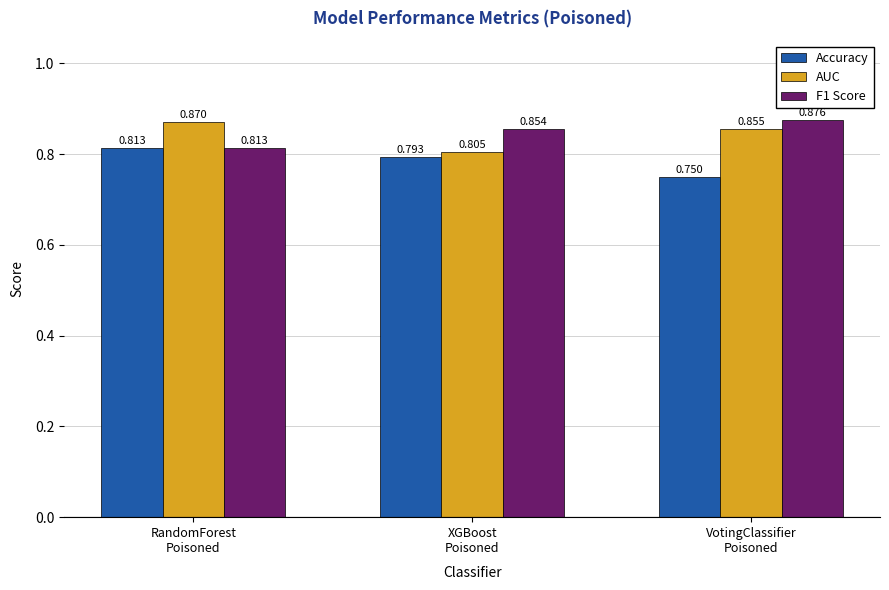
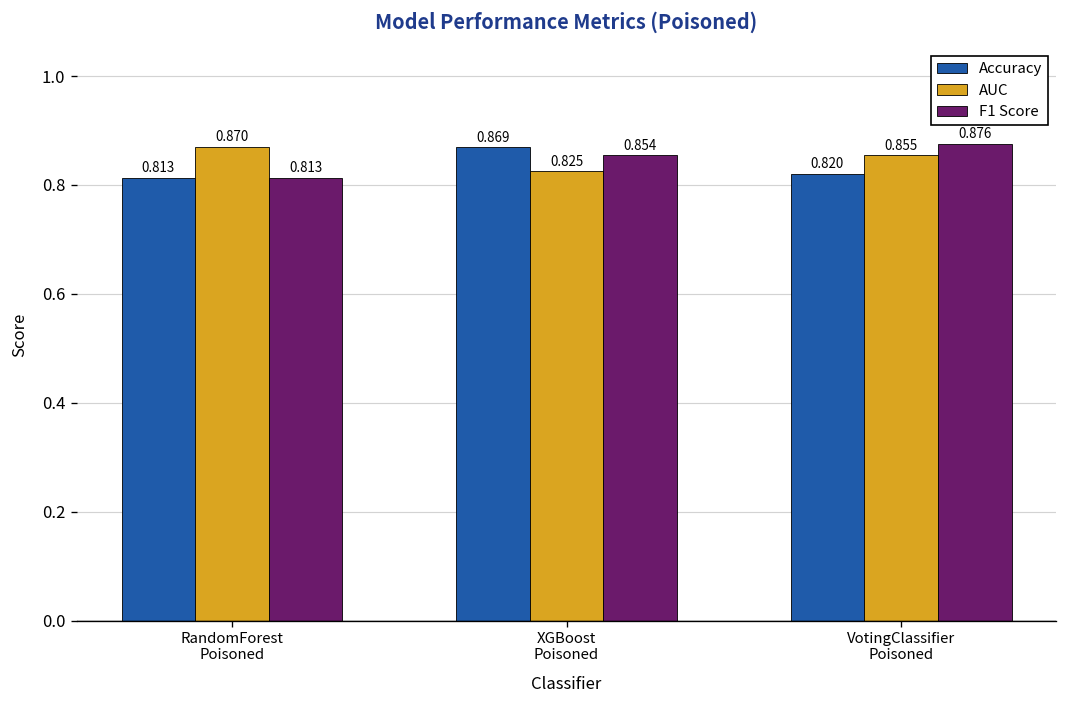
Accuracy, XGBoost Poisoned: 0.793 -> 0.869
AUC, XGBoost Poisoned: 0.805 -> 0.825
Accuracy, VotingClassifier Poisoned: 0.750 -> 0.820
